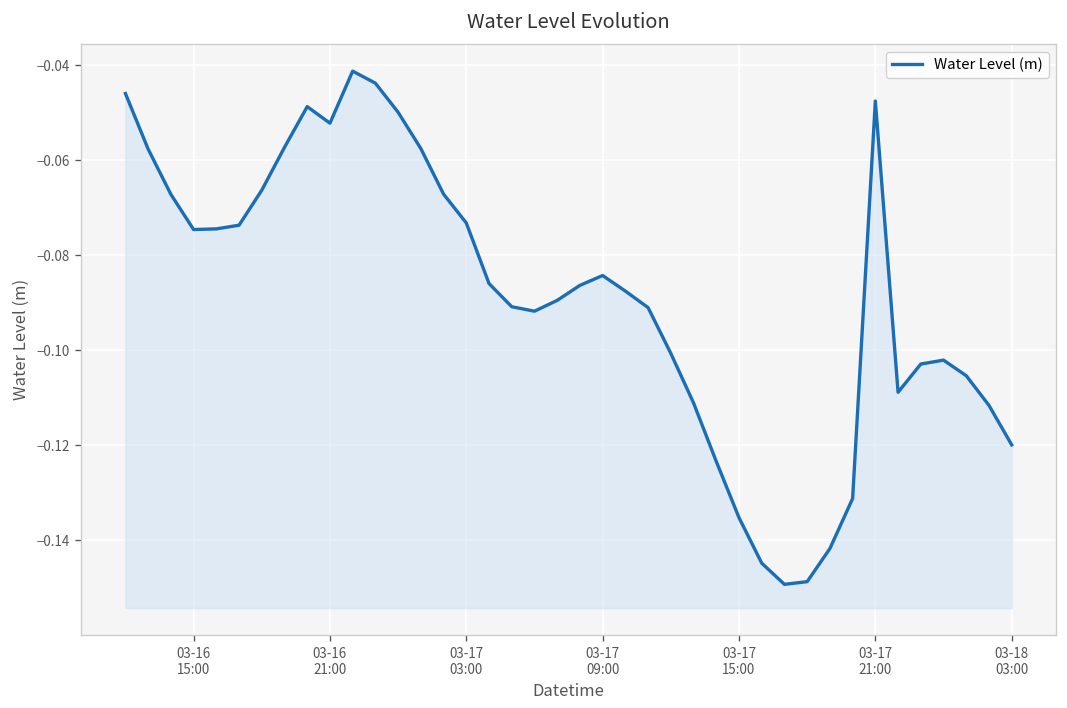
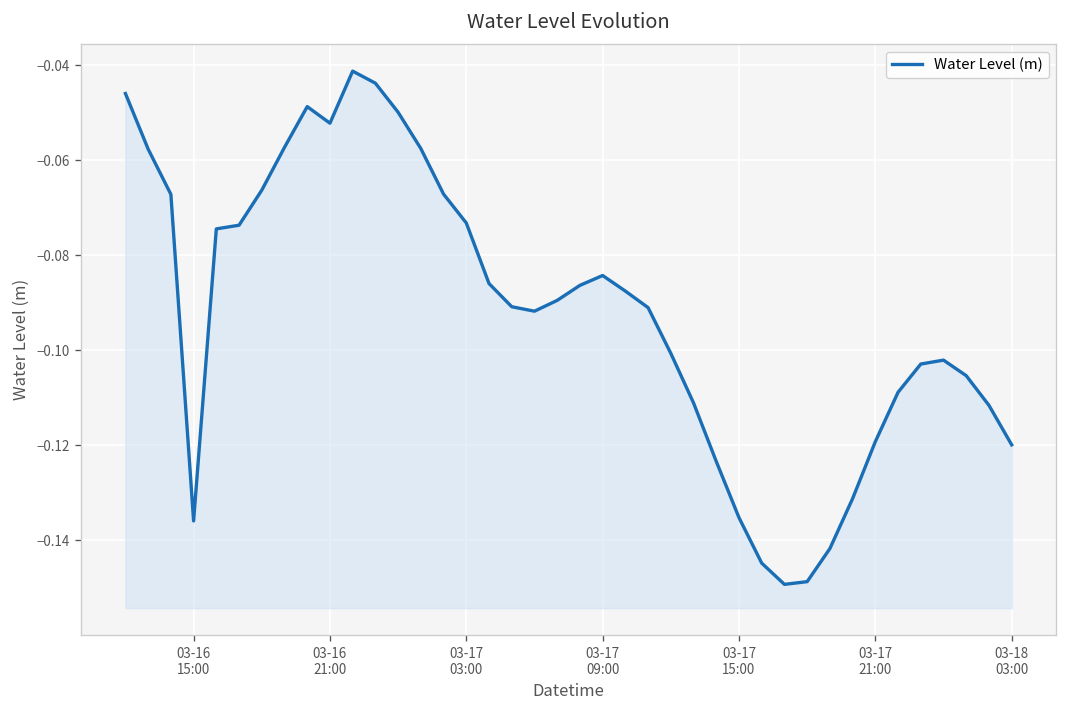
03-16 15:00: -0.075 -> -0.136
03-17 21:00: -0.048 -> -0.119
